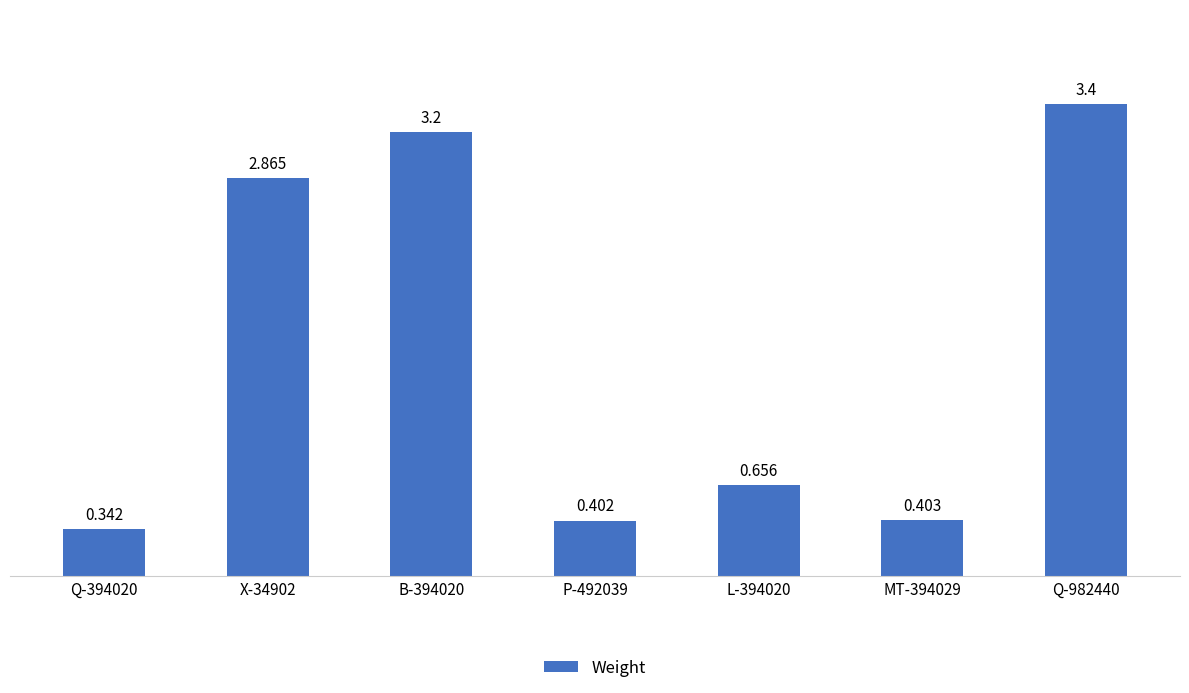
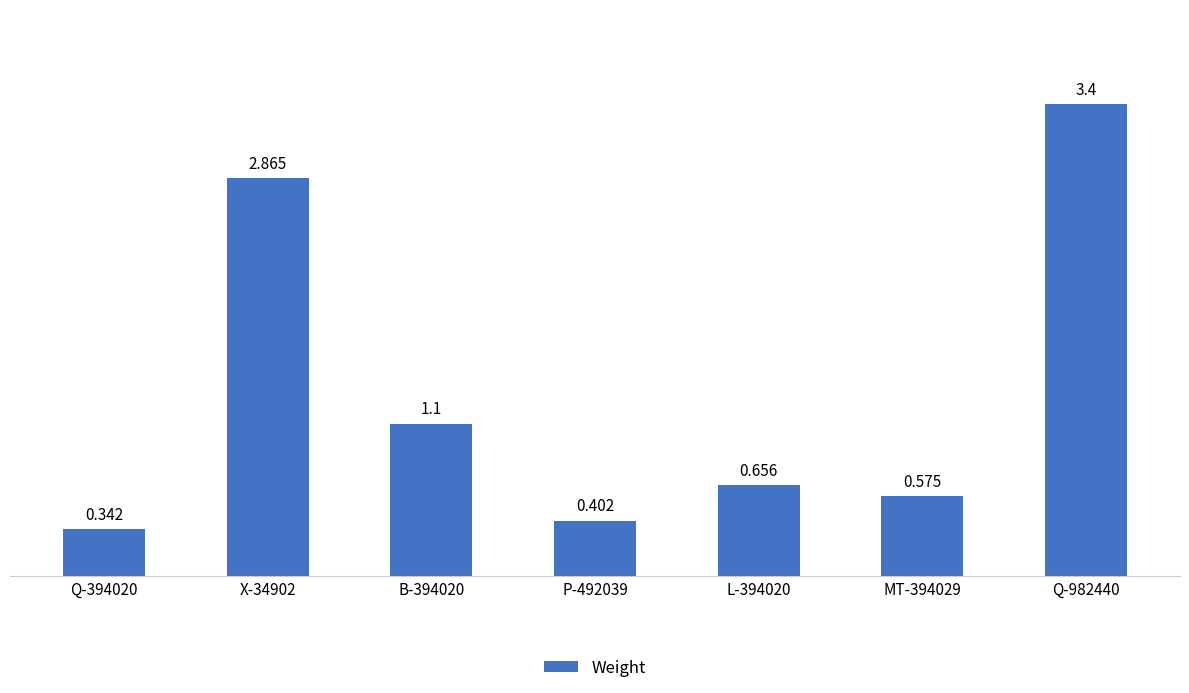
B-394020: 3.2 -> 1.1
MT-394029: 0.403 -> 0.575
